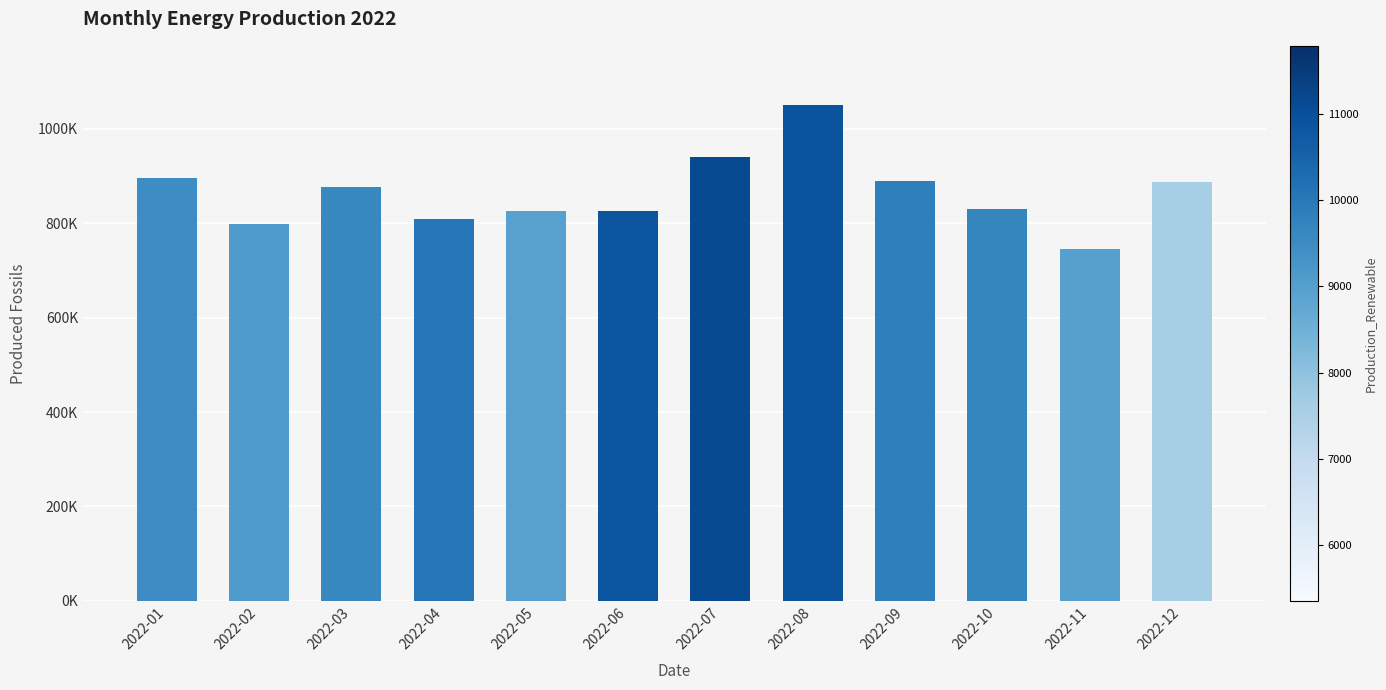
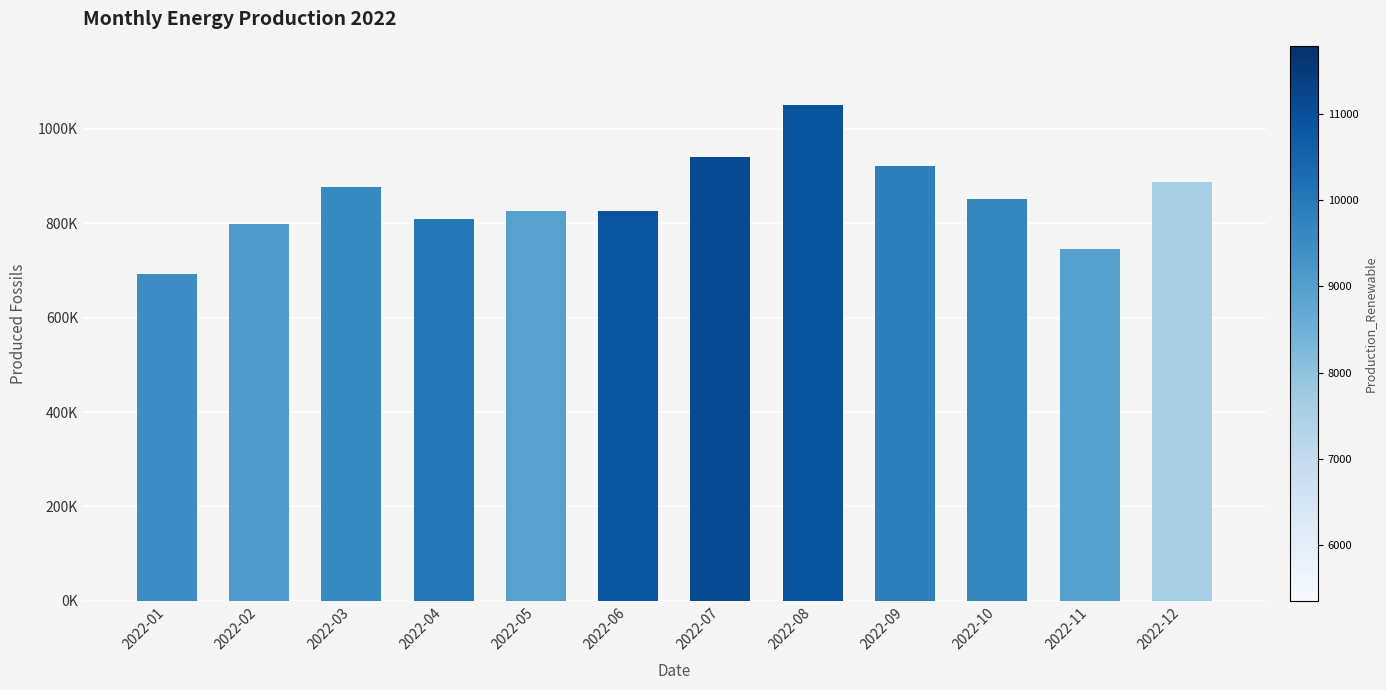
2022-01: 900000 -> 690000
2022-09: 890000 -> 920000
2022-10: 830000 -> 850000
